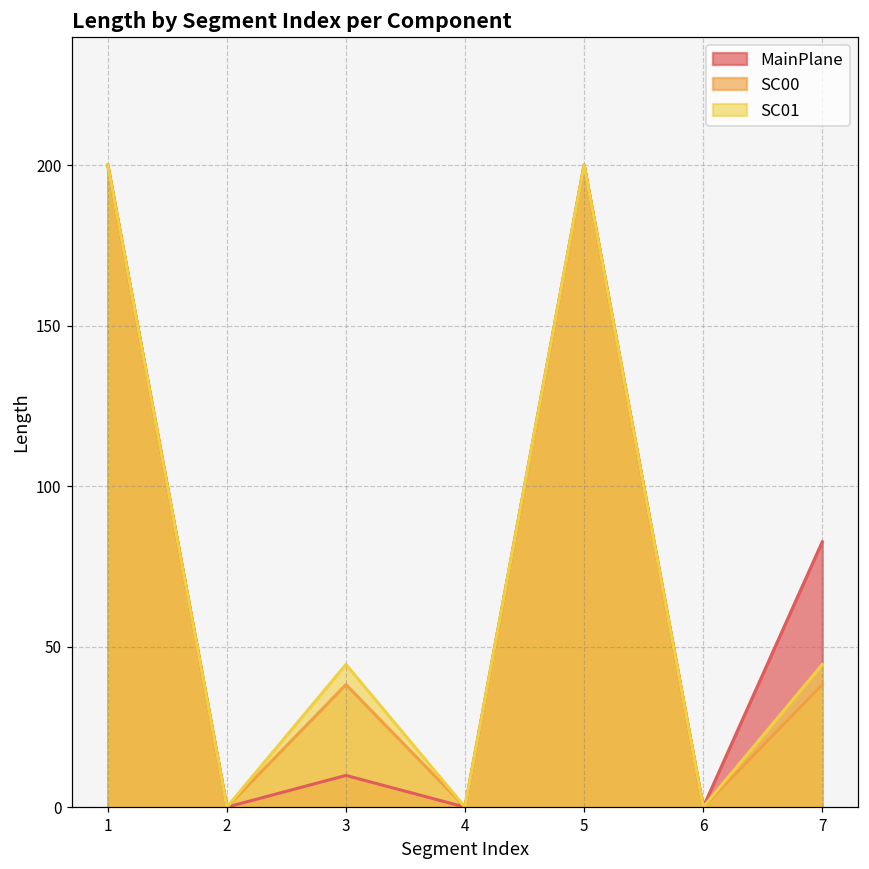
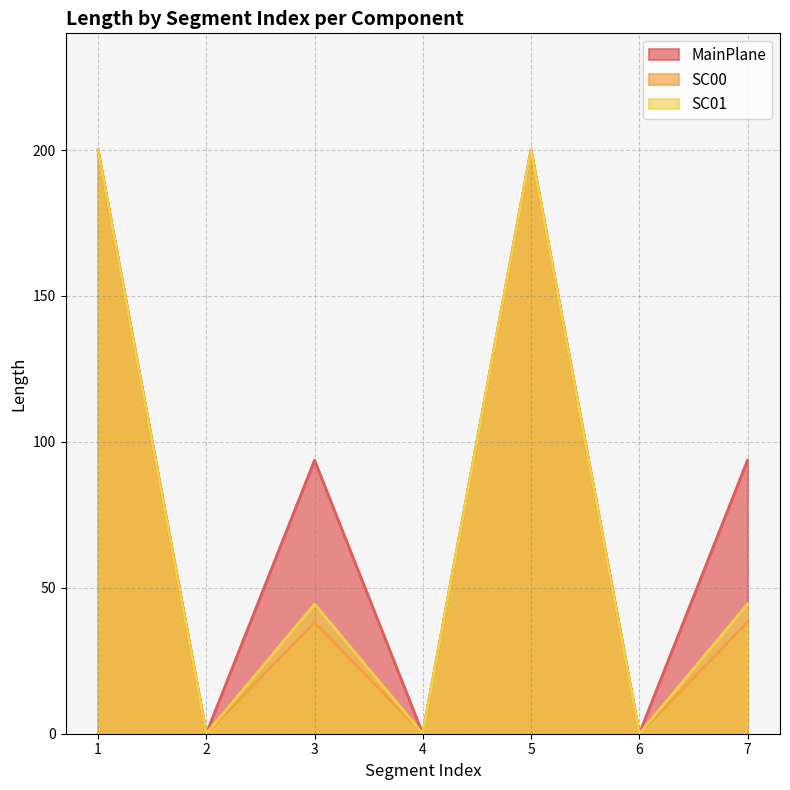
MainPlane, 3: 10 -> 94
MainPlane, 7: 83 -> 94
